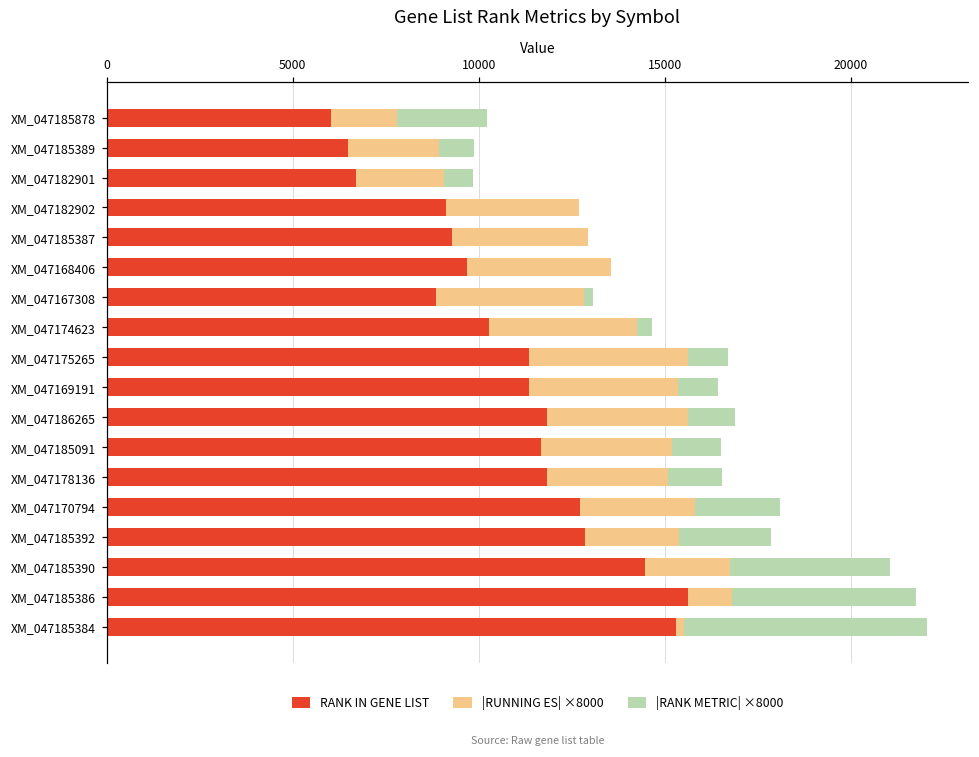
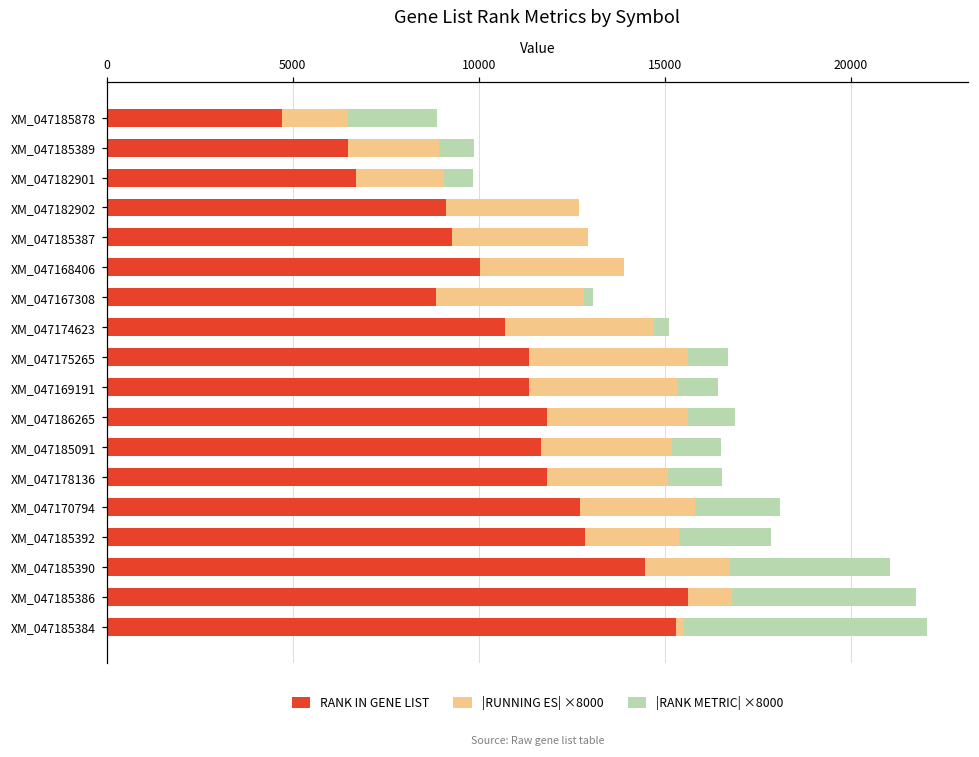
RANK IN GENE LIST, XM_047185878: 6000 -> 4700
RANK IN GENE LIST, XM_047168406: 9700 -> 10000
RANK IN GENE LIST, XM_047174623: 10300 -> 10700
